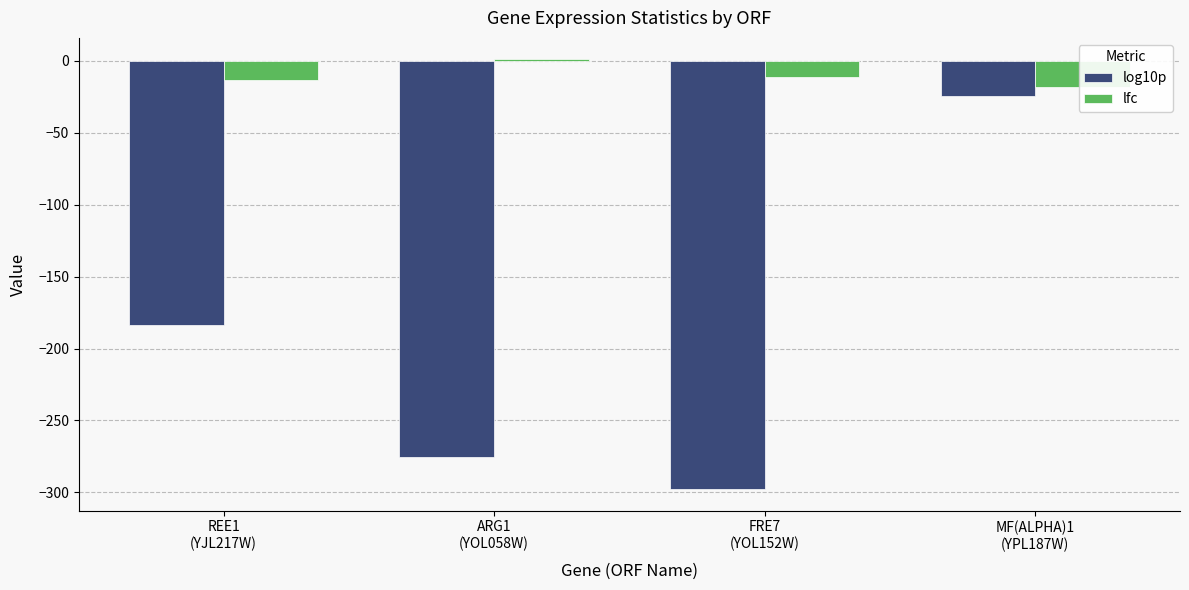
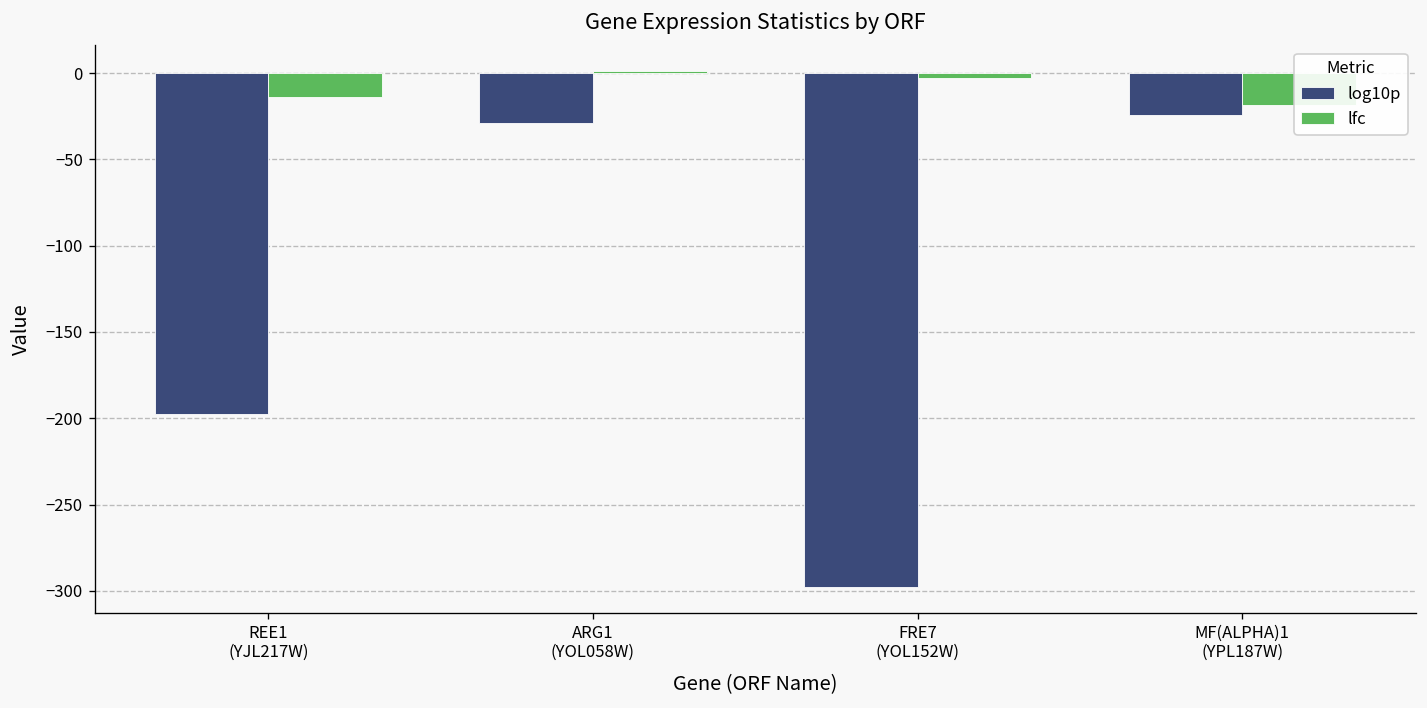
log10p, REE1 (YJL217W): -184 -> -198
log10p, ARG1 (YOL058W): -276 -> -29
lfc, FRE7 (YOL152W): -11 -> -3
